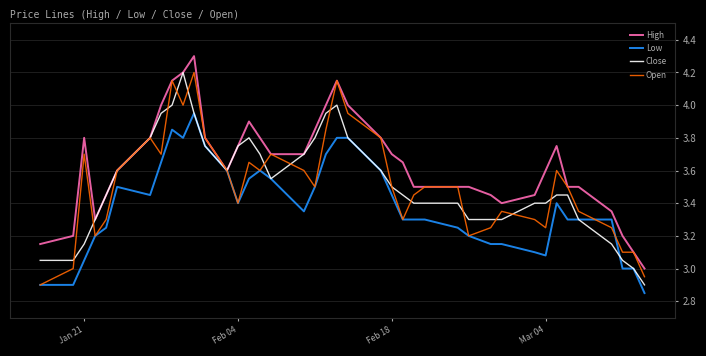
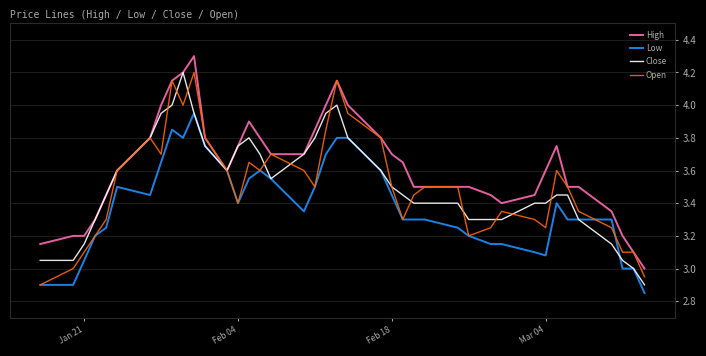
High, Jan 21: 3.8 -> 3.2
Open, Jan 21: 3.7 -> 3.1
